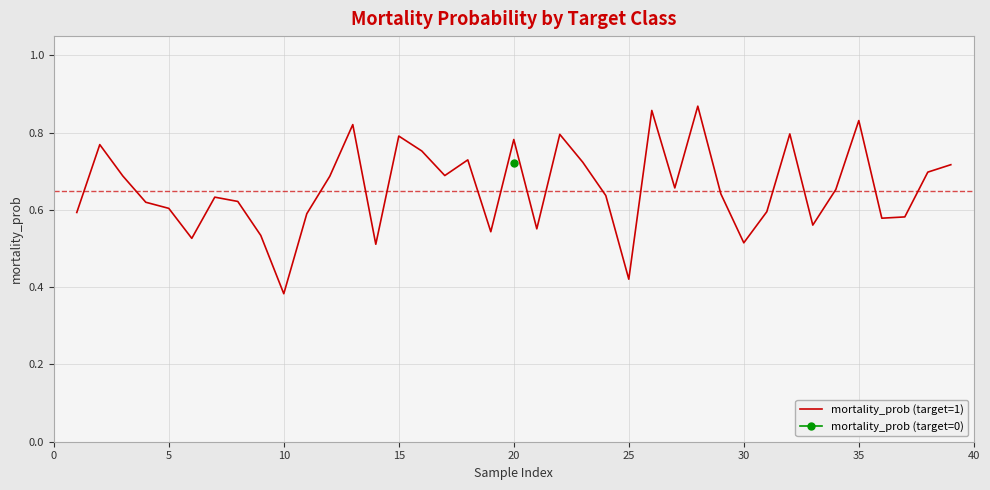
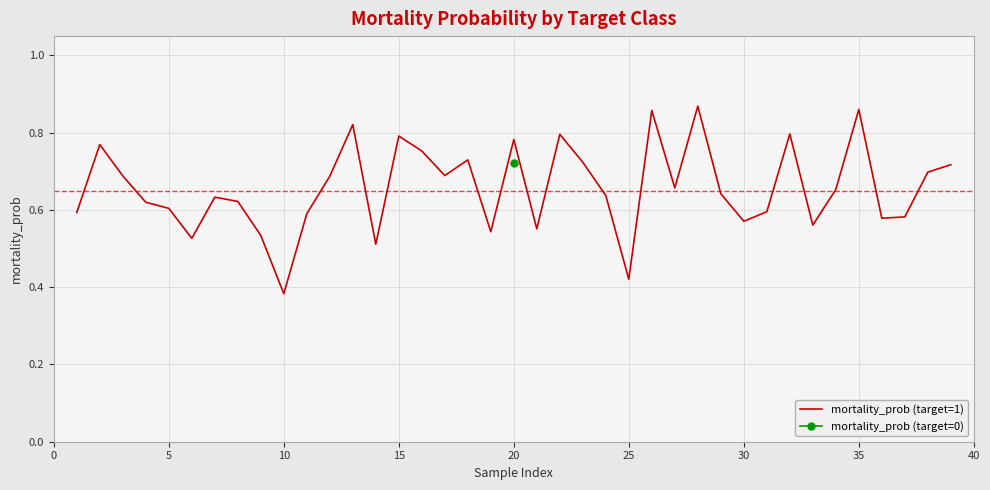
mortality_prob (target=1), 30: 0.51 -> 0.57
mortality_prob (target=1), 35: 0.83 -> 0.86
